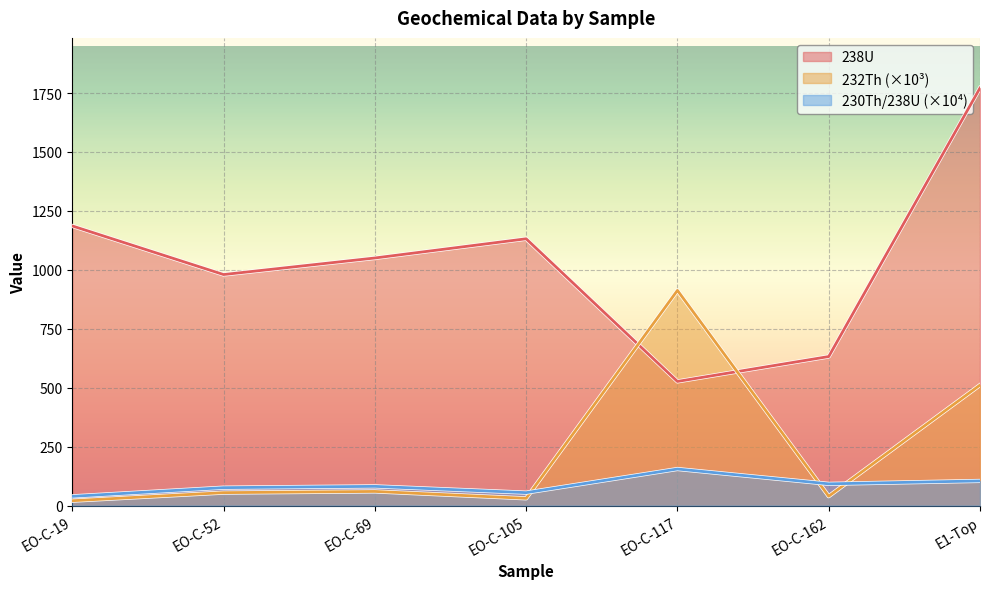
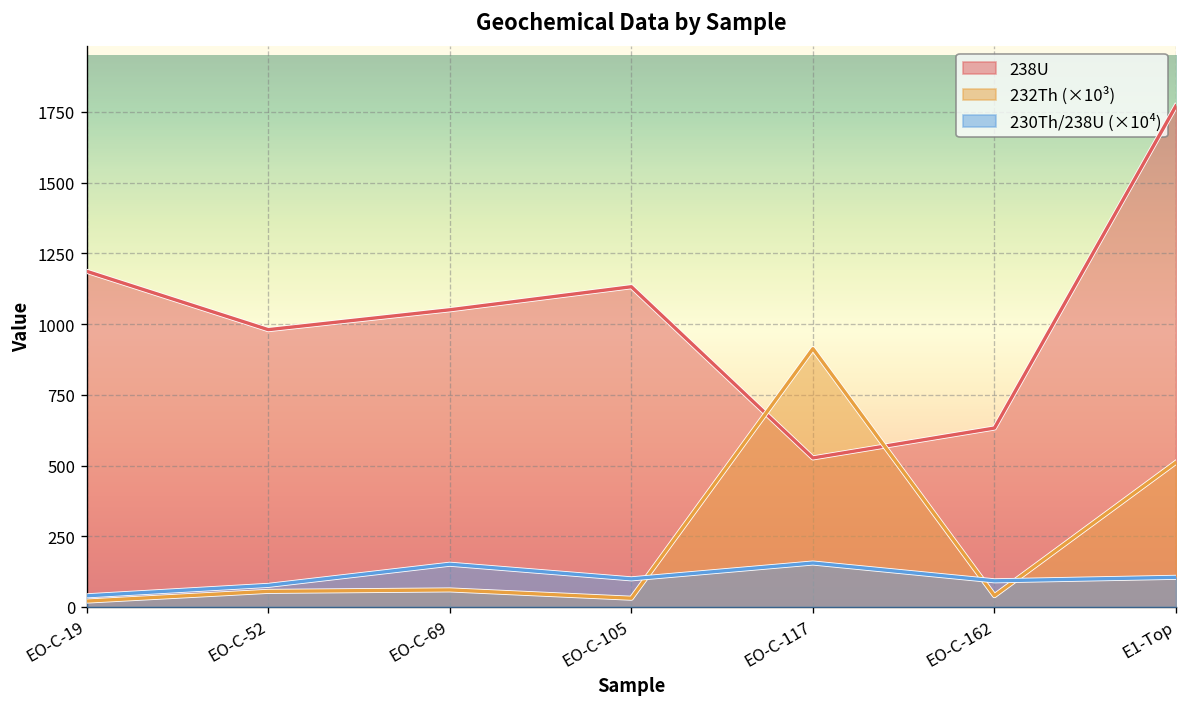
230Th/238U (×10⁴), EO-C-69: 80 -> 150
230Th/238U (×10⁴), EO-C-105: 60 -> 100
